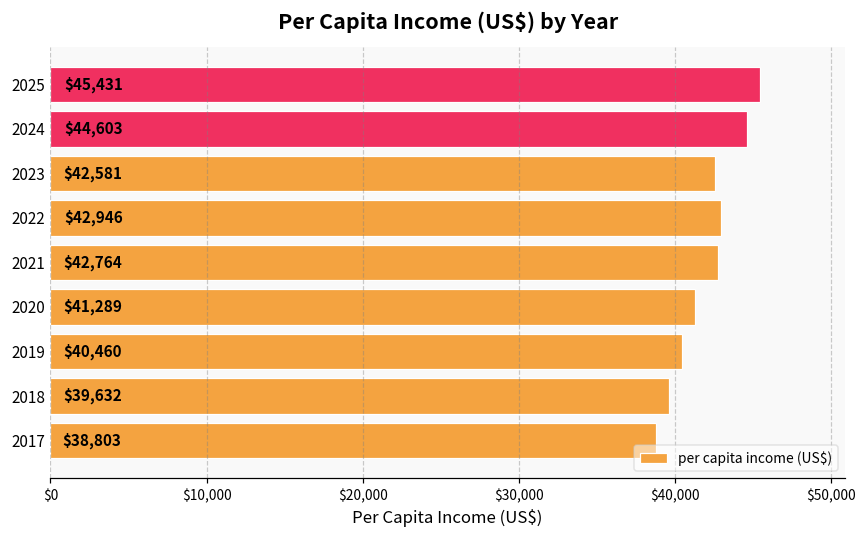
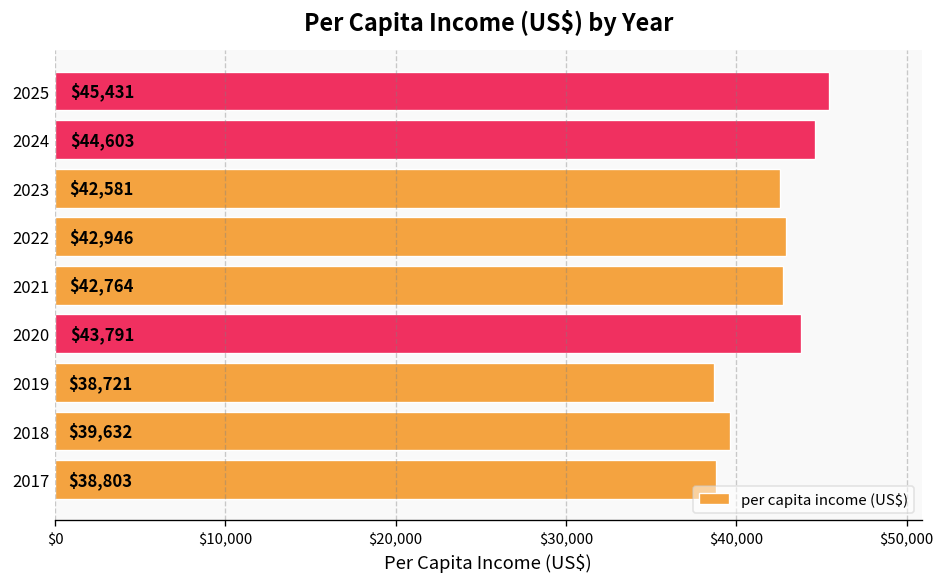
2020: $41,289 -> $43,791
2019: $40,460 -> $38,721
